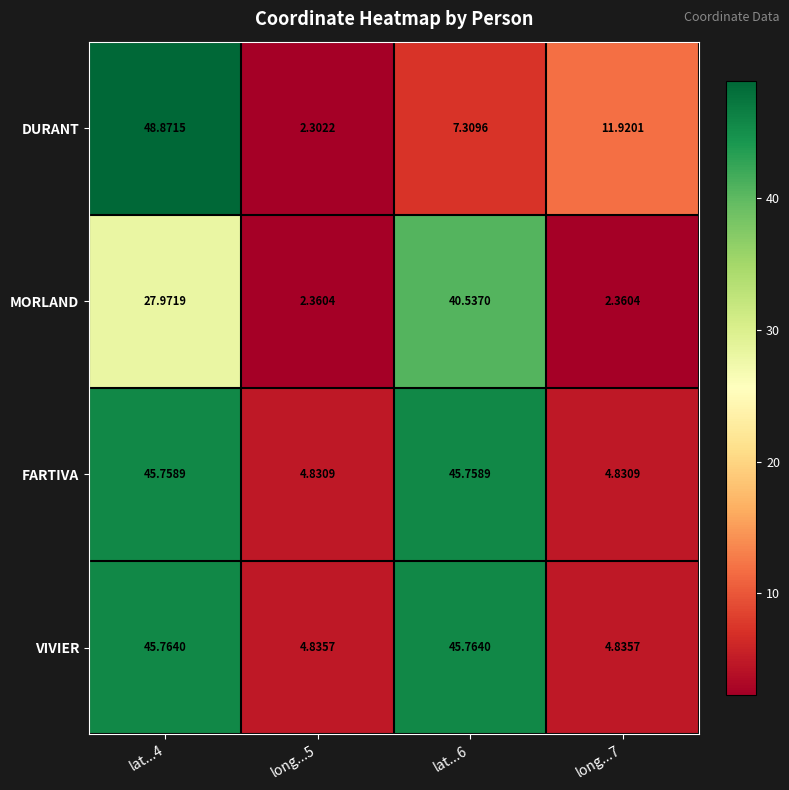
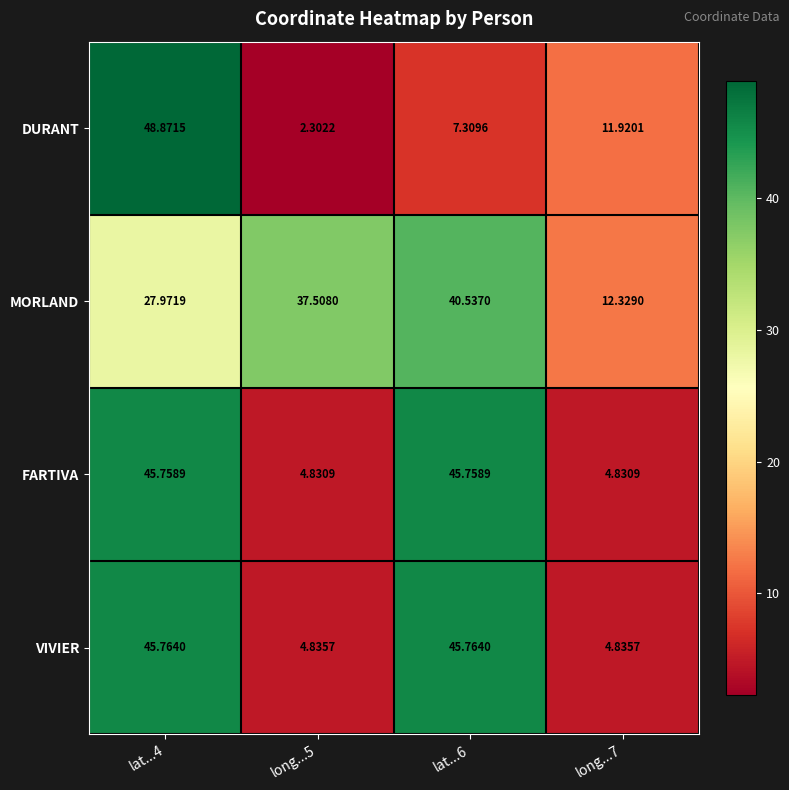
MORLAND, long...5: 2.3604 -> 37.5080
MORLAND, long...7: 2.3604 -> 12.3290
